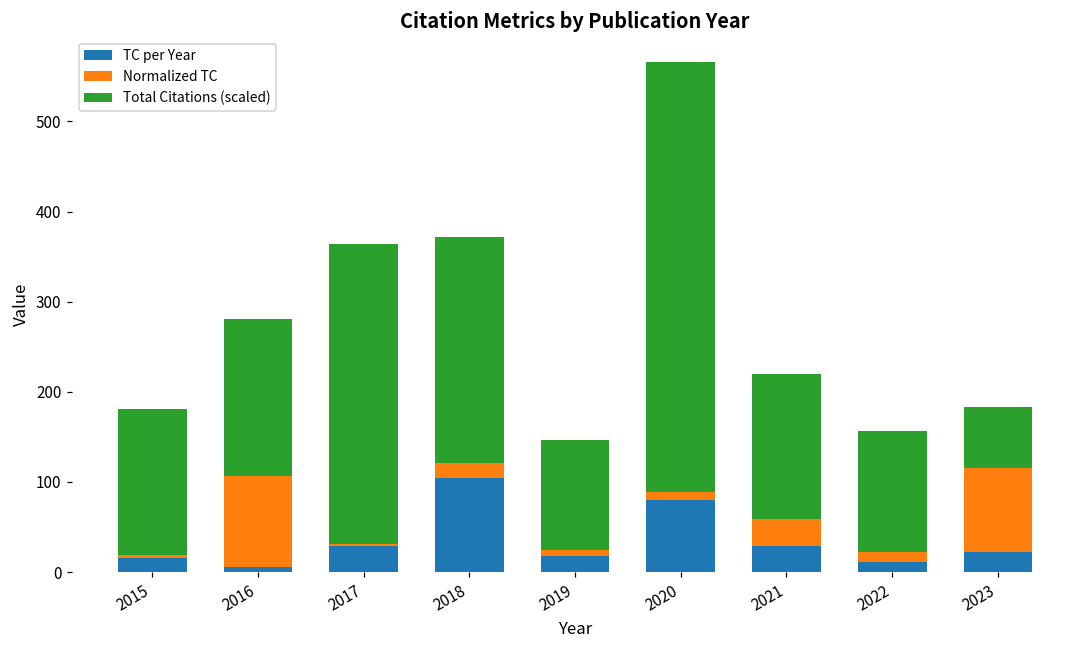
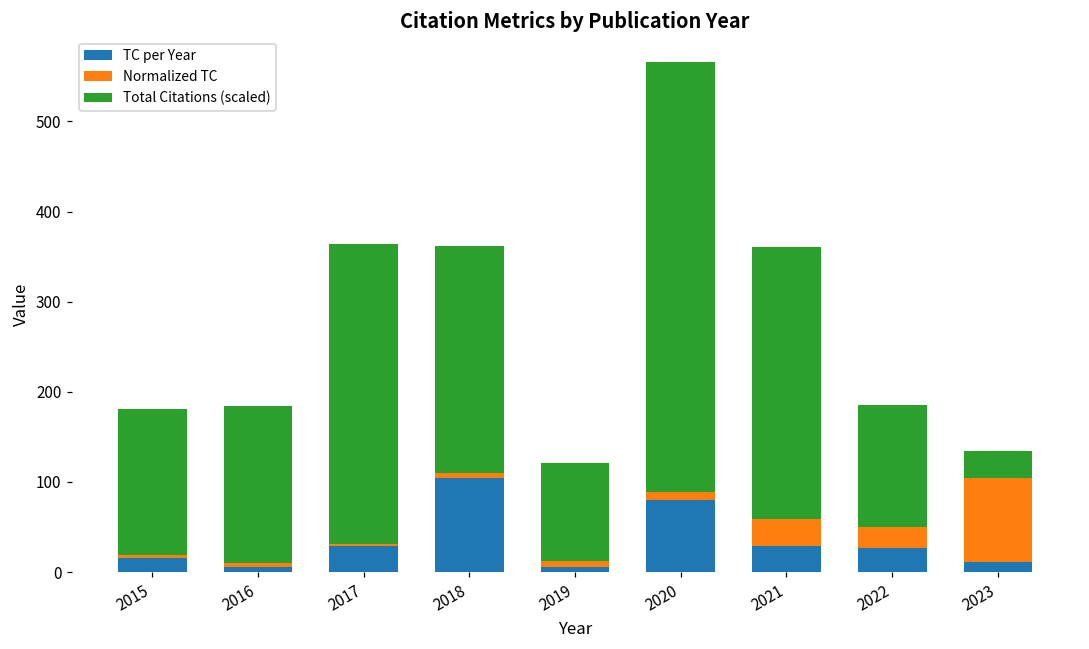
Normalized TC, 2016: 100 -> 10
Normalized TC, 2018: 20 -> 10
TC per Year, 2019: 20 -> 10
Total Citations (scaled), 2019: 120 -> 110
Total Citations (scaled), 2021: 160 -> 300
TC per Year, 2022: 10 -> 30
Normalized TC, 2022: 10 -> 20
TC per Year, 2023: 20 -> 10
Total Citations (scaled), 2023: 70 -> 30
